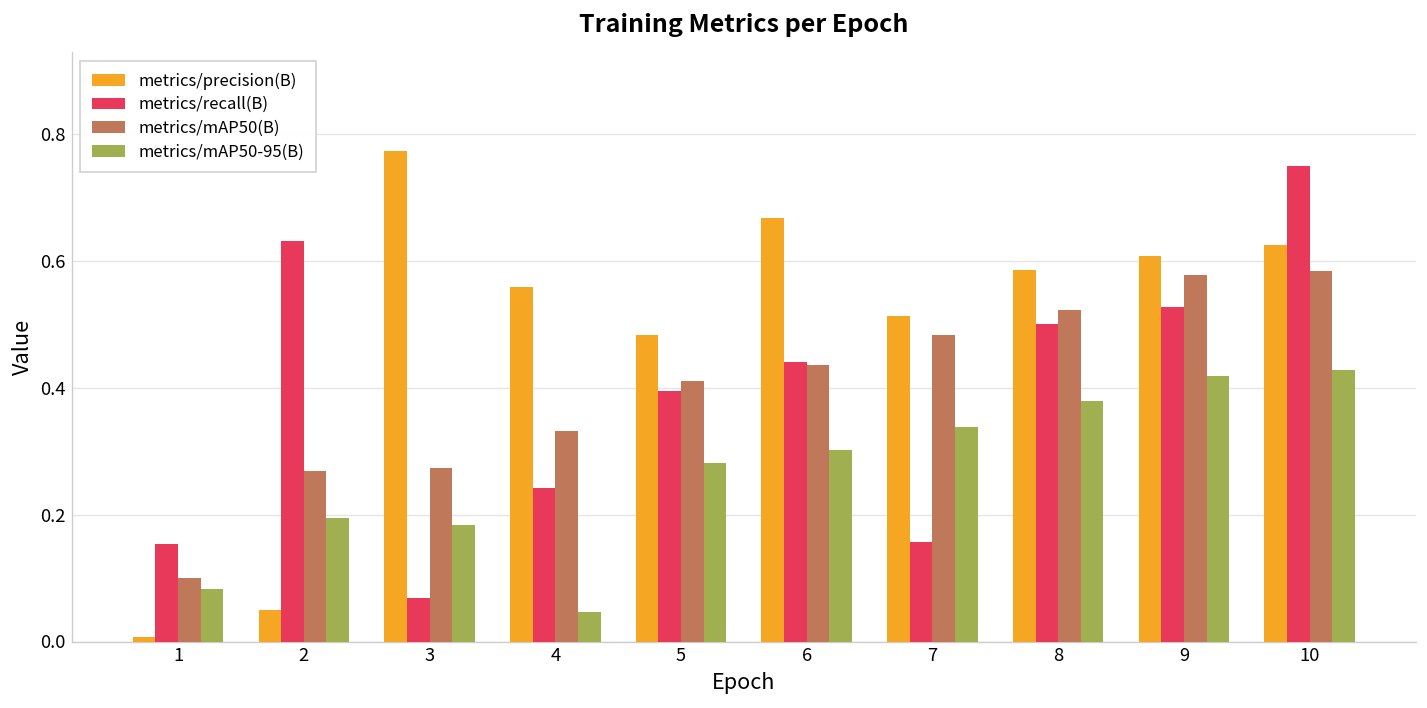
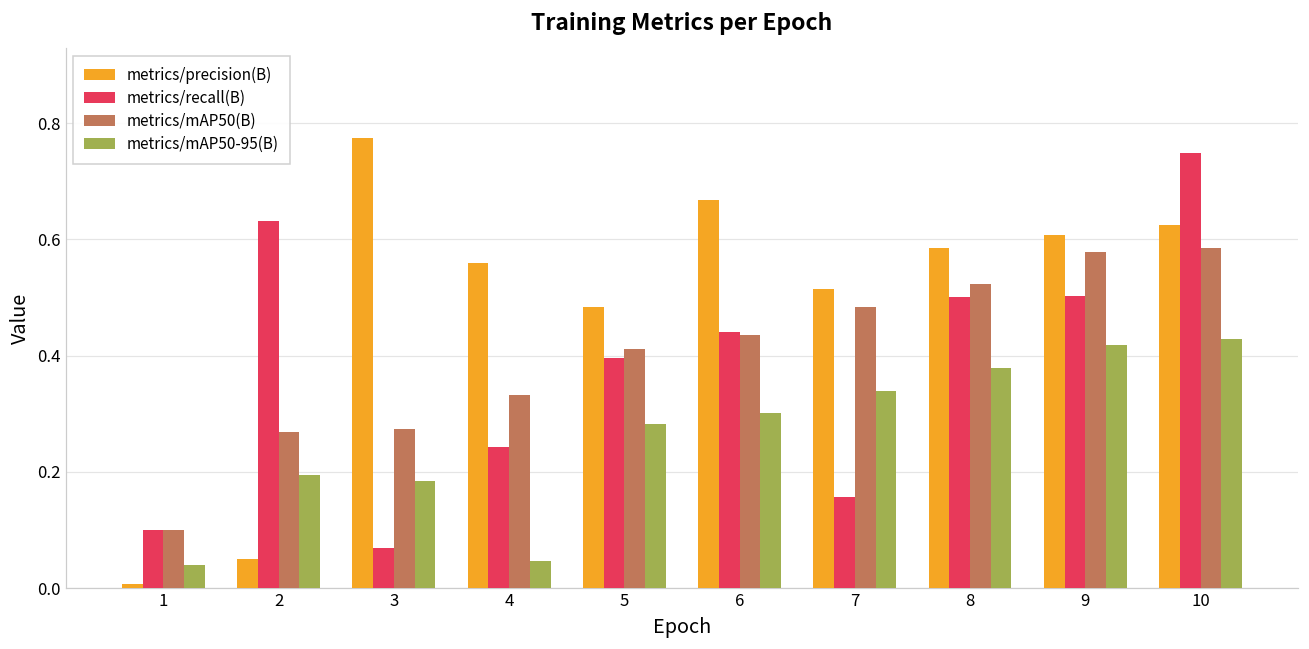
metrics/recall(B), 1: 0.15 -> 0.10
metrics/mAP50-95(B), 1: 0.08 -> 0.04
metrics/recall(B), 9: 0.53 -> 0.50
